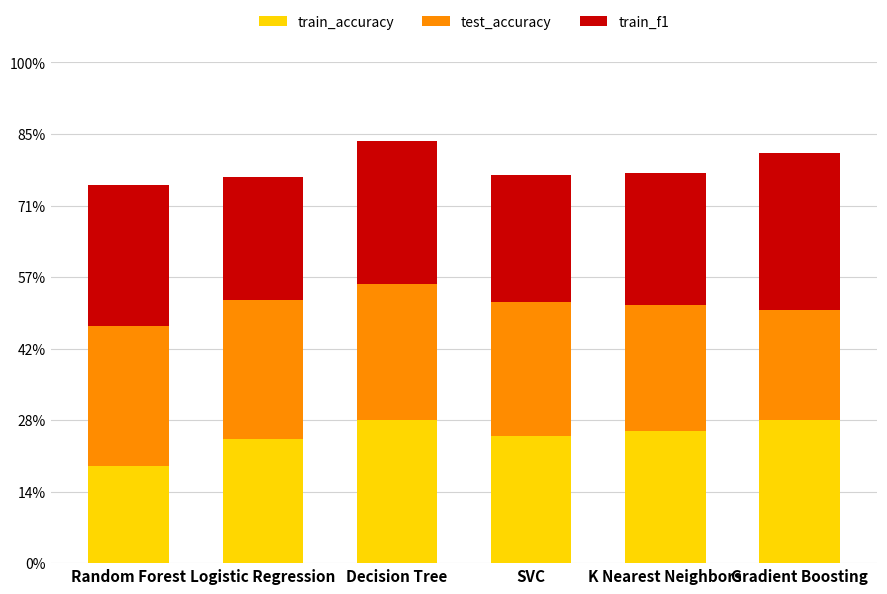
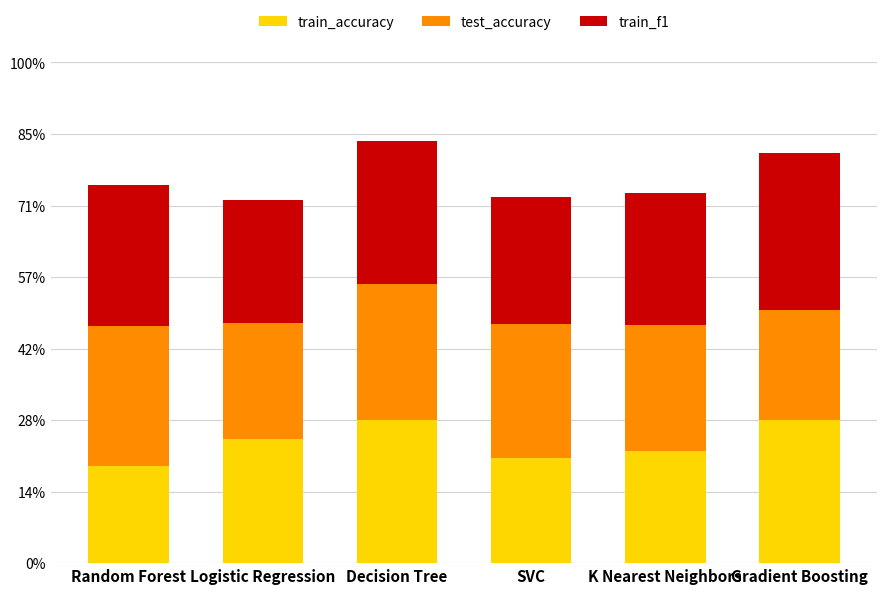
test_accuracy, Logistic Regression: 28% -> 23%
train_accuracy, SVC: 25% -> 21%
train_accuracy, K Nearest Neighbors: 26% -> 22%
